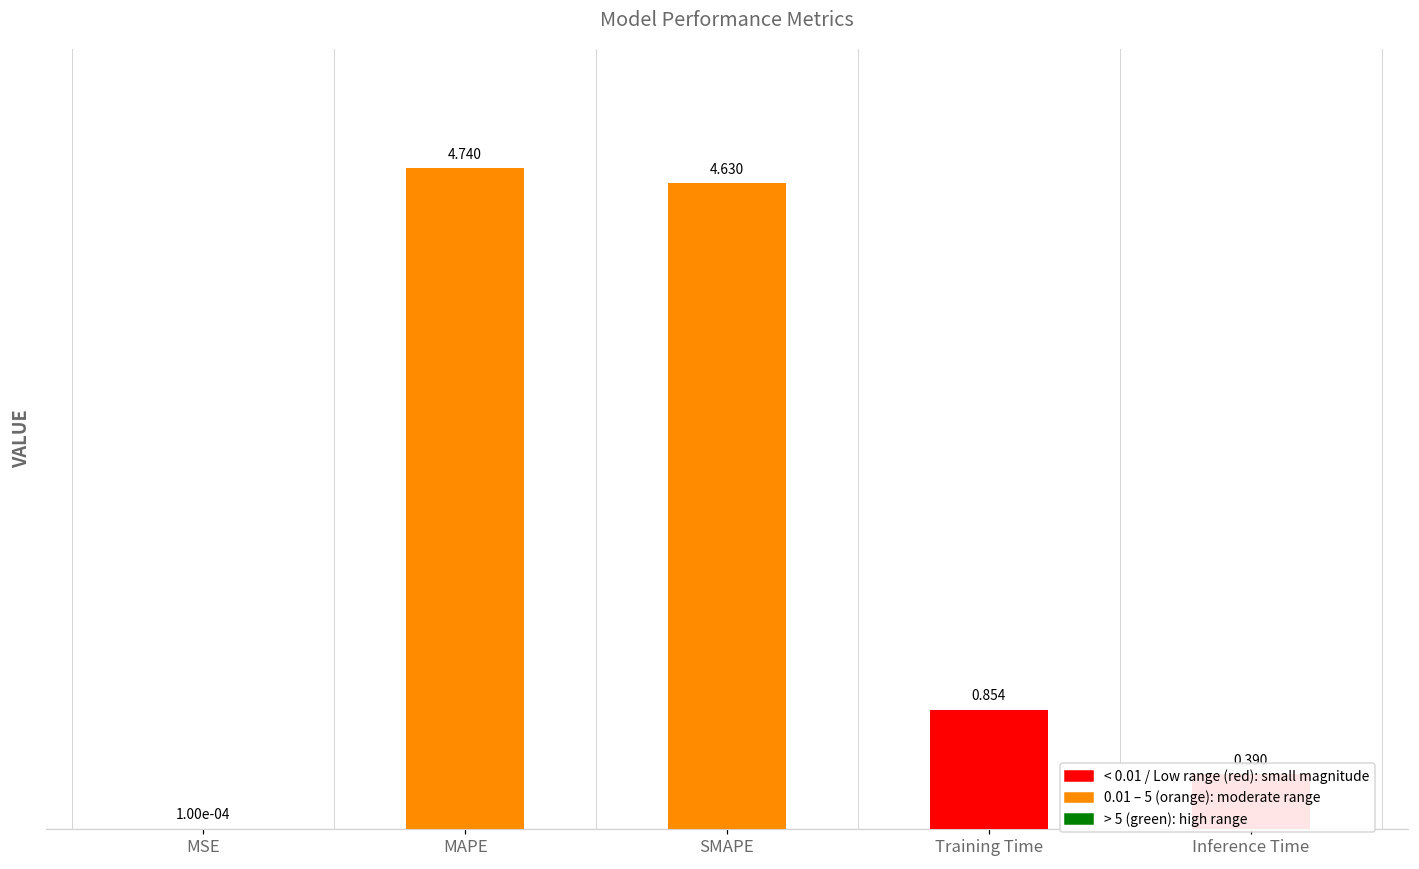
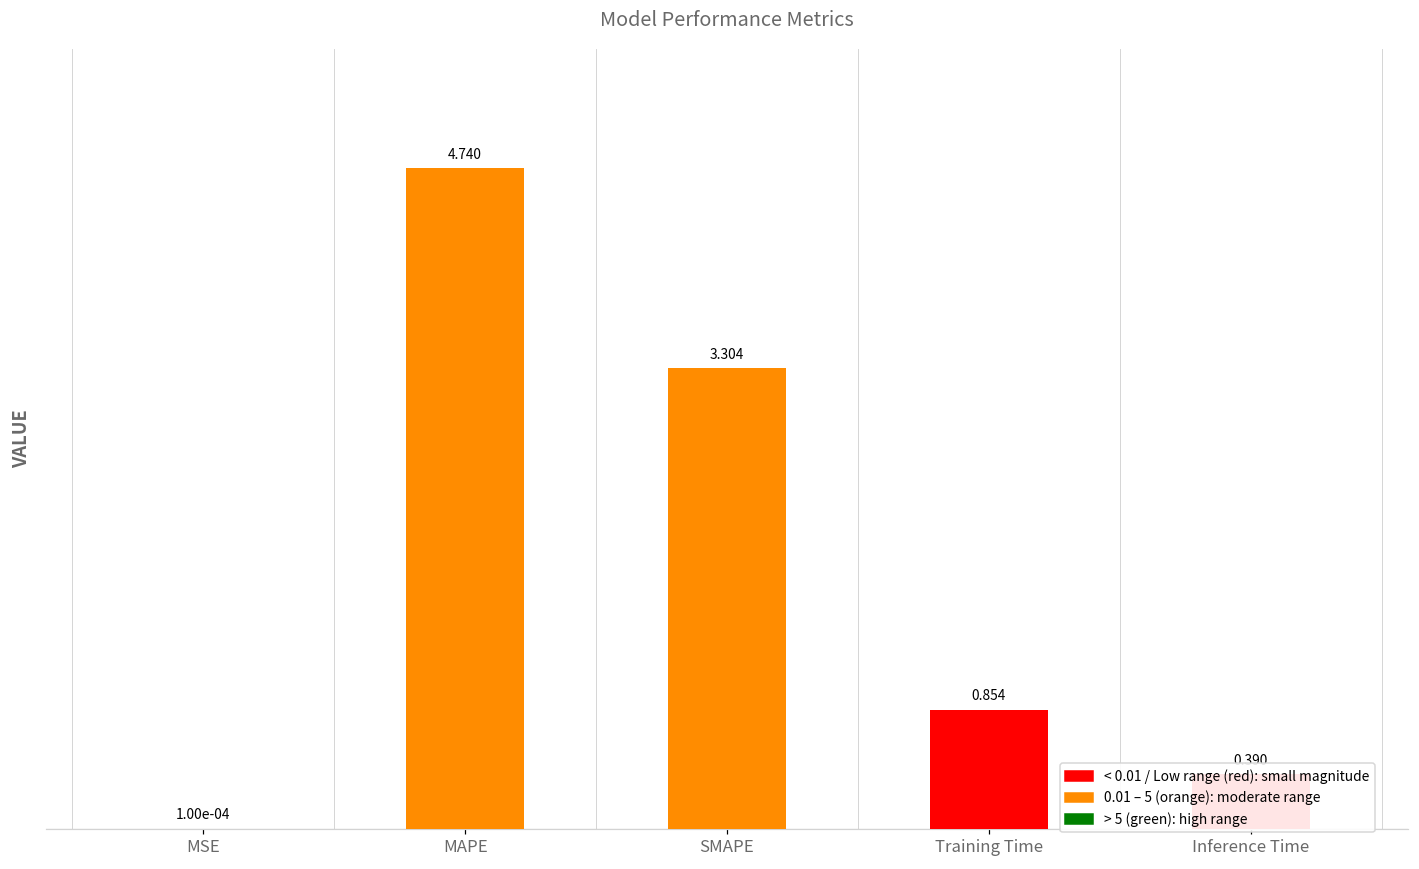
SMAPE: 4.630 -> 3.304
